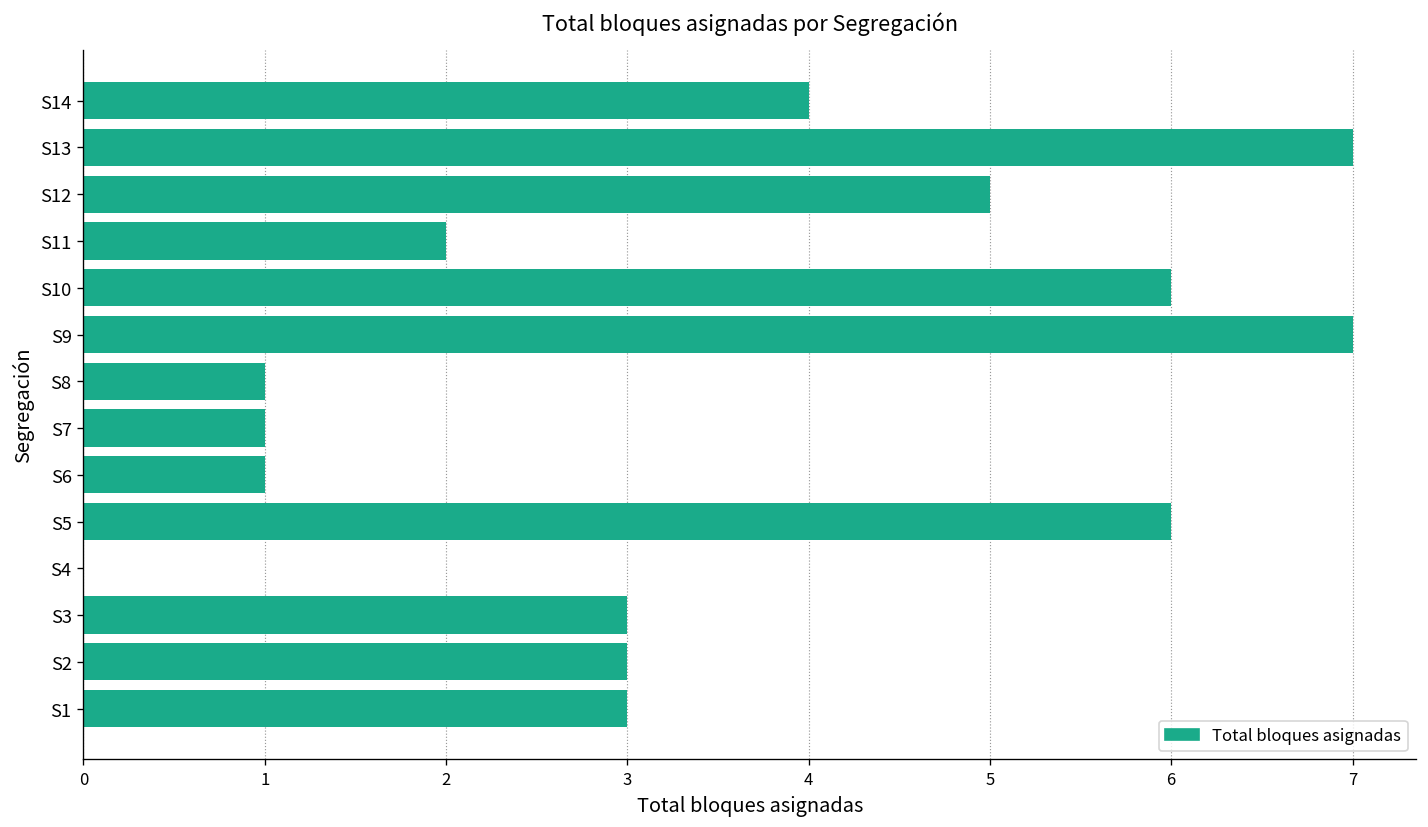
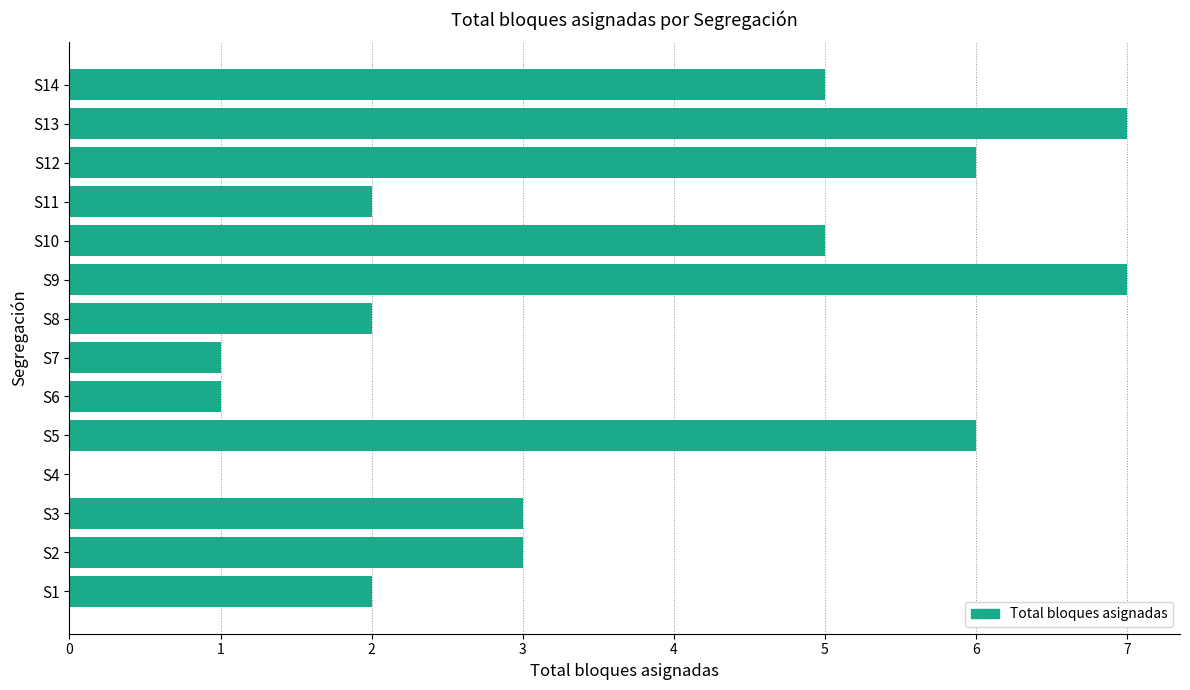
S14: 4 -> 5
S12: 5 -> 6
S10: 6 -> 5
S8: 1 -> 2
S1: 3 -> 2
